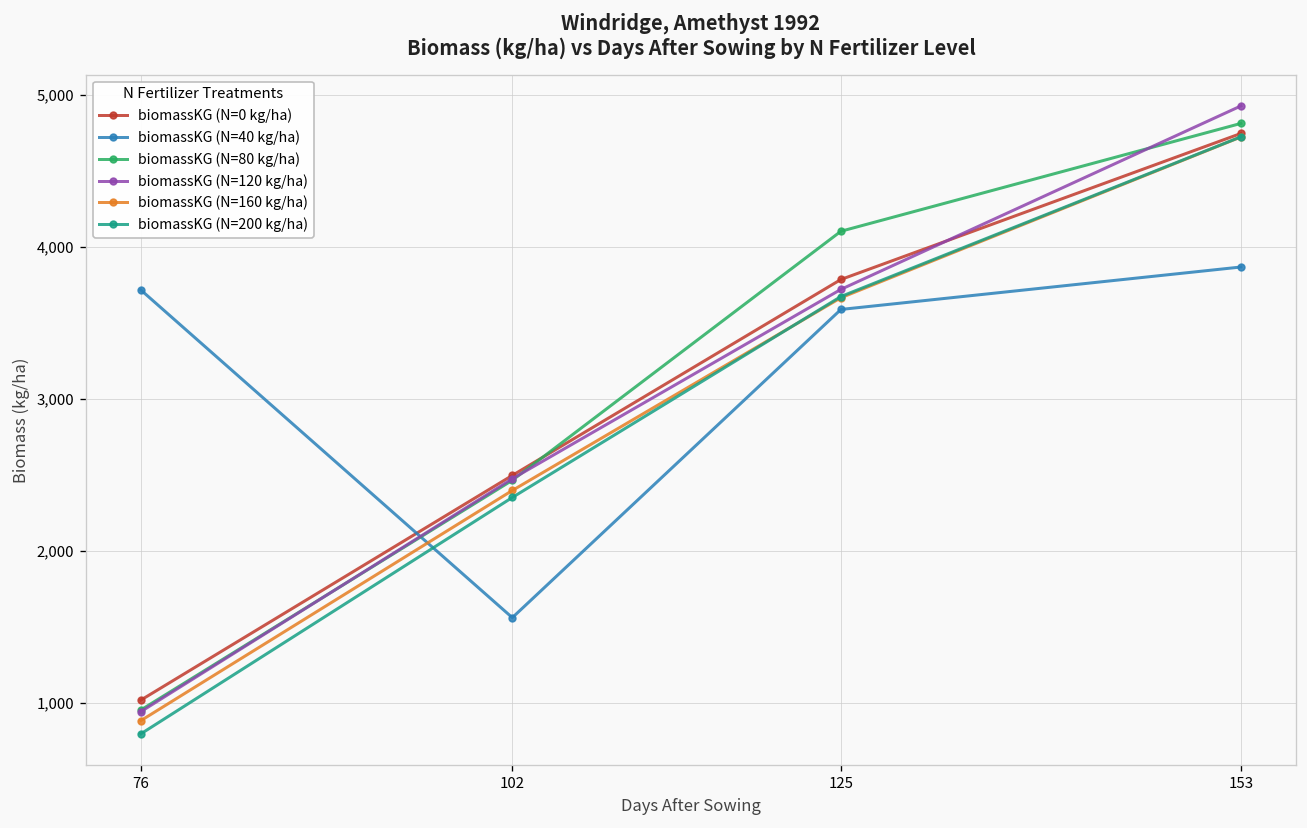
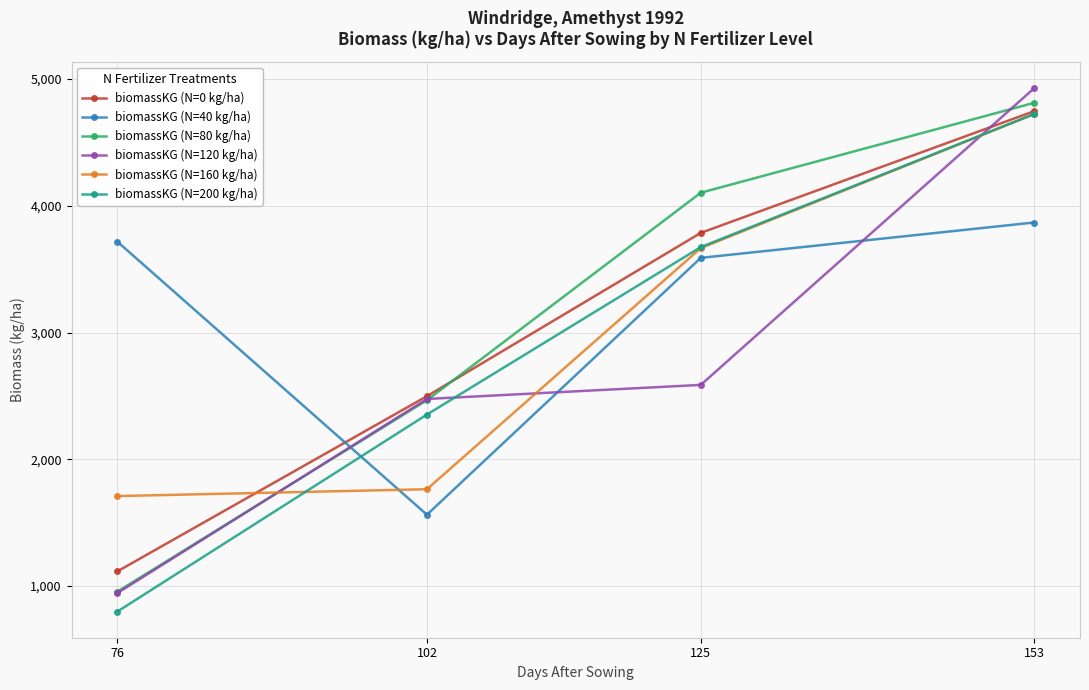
biomassKG (N=0 kg/ha), 76: 1,020 -> 1,120
biomassKG (N=160 kg/ha), 76: 890 -> 1,710
biomassKG (N=160 kg/ha), 102: 2,400 -> 1,760
biomassKG (N=120 kg/ha), 125: 3,720 -> 2,590
